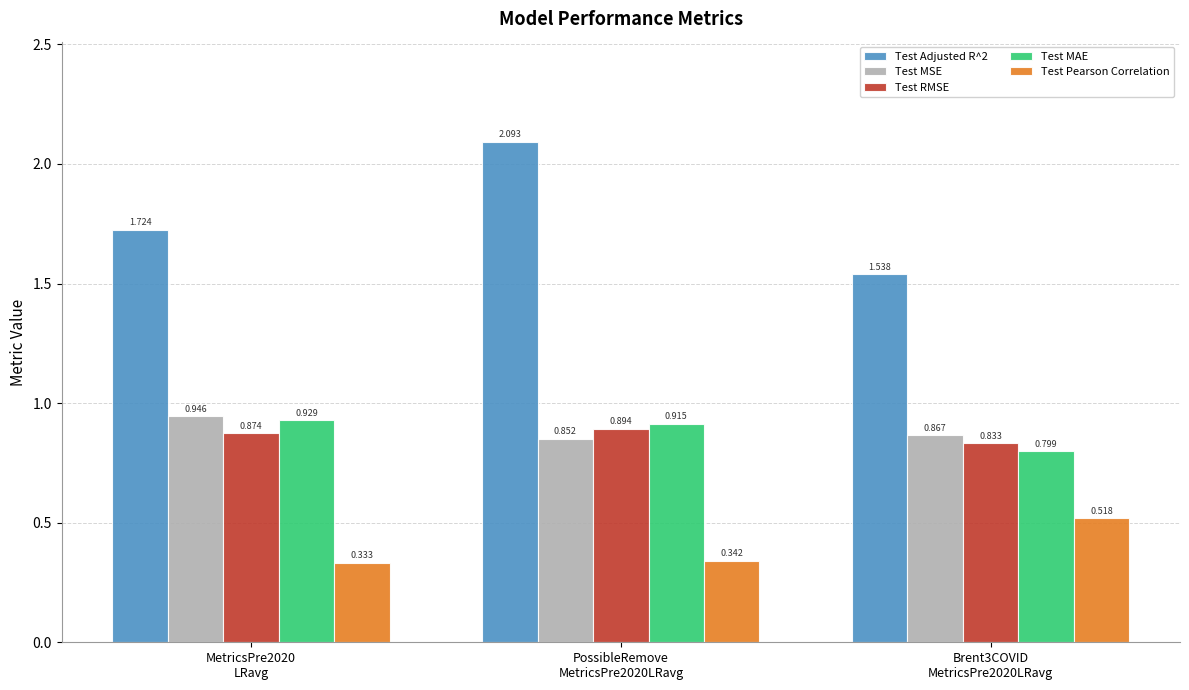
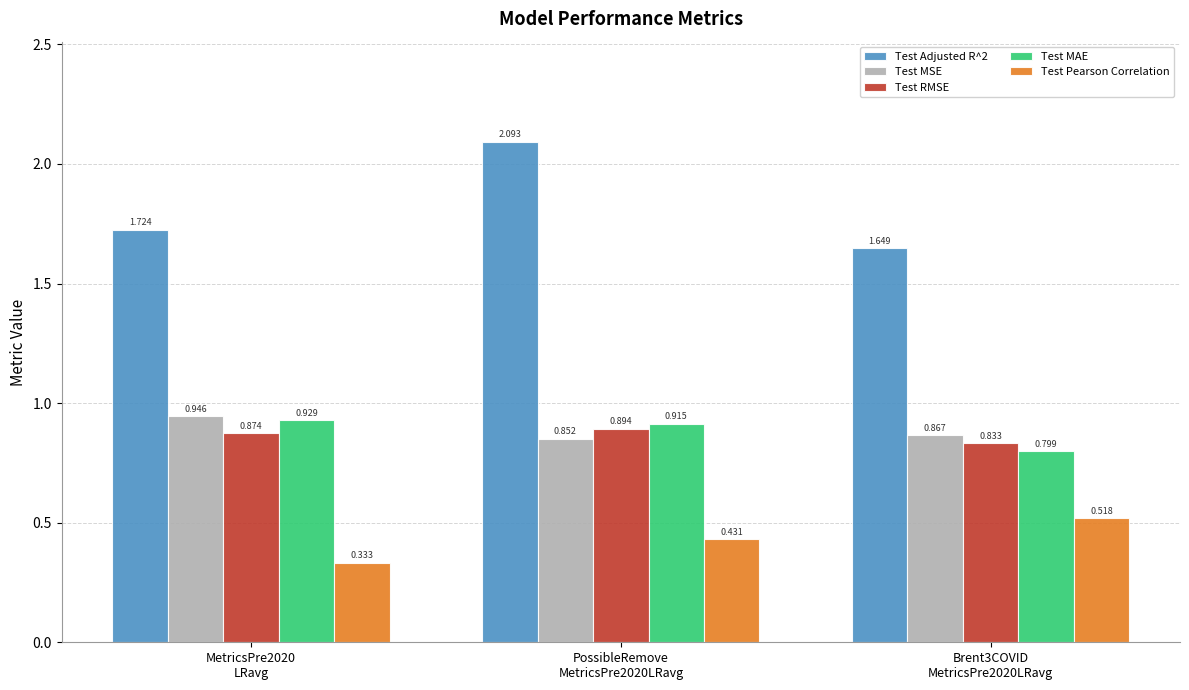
Test Pearson Correlation, PossibleRemove MetricsPre2020LRavg: 0.342 -> 0.431
Test Adjusted R^2, Brent3COVID MetricsPre2020LRavg: 1.538 -> 1.649
